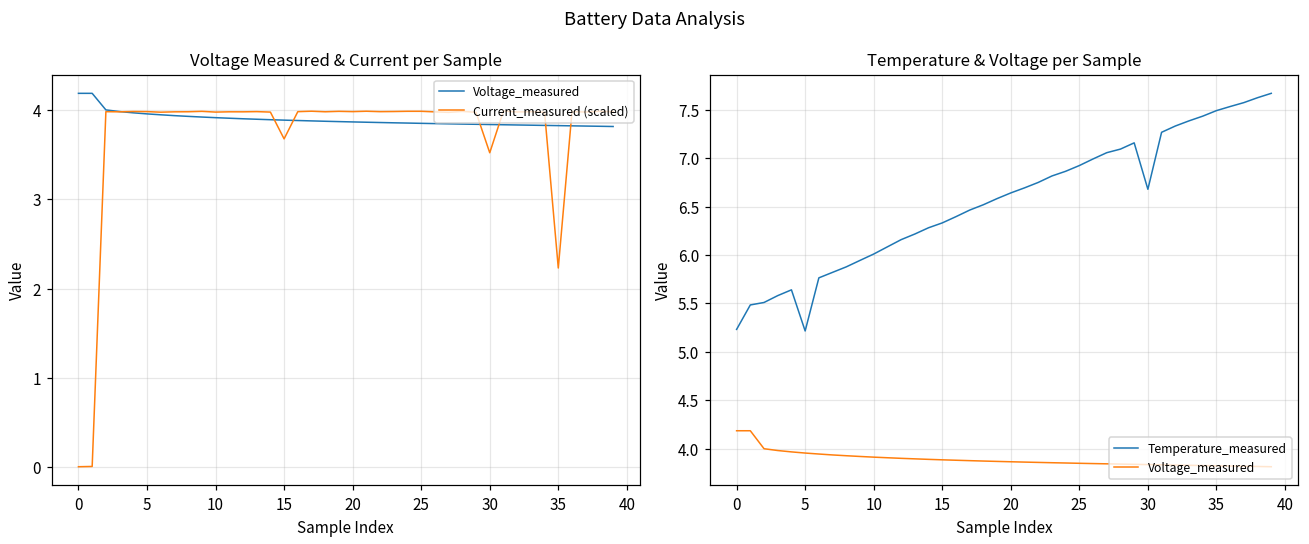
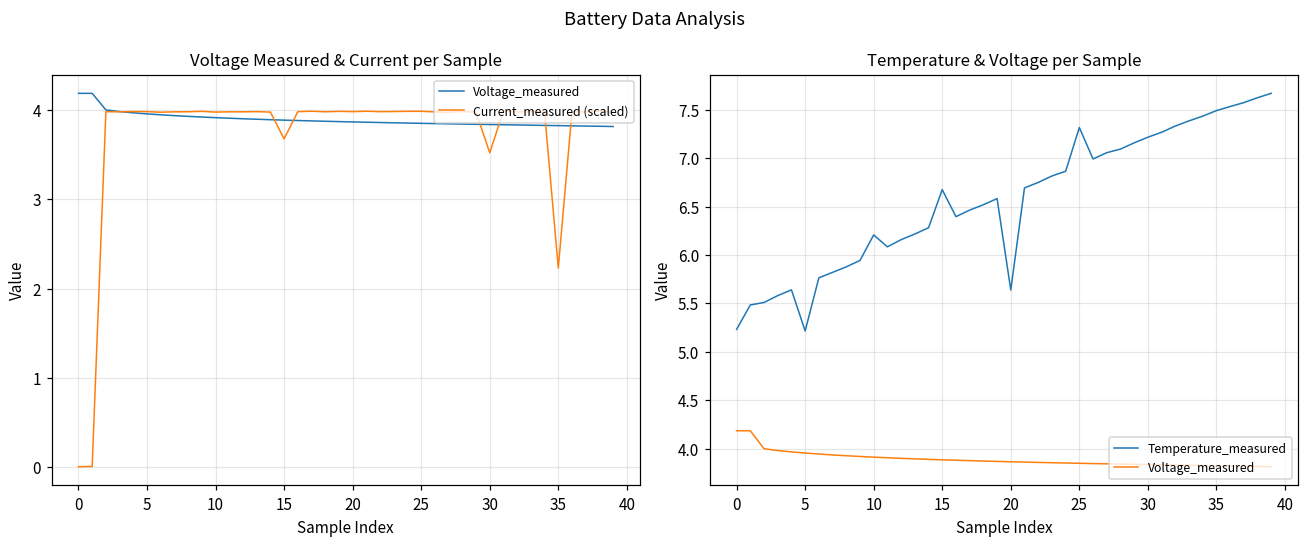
Temperature & Voltage per Sample, Temperature_measured, 10: 6.0 -> 6.2
Temperature & Voltage per Sample, Temperature_measured, 15: 6.3 -> 6.7
Temperature & Voltage per Sample, Temperature_measured, 20: 6.6 -> 5.6
Temperature & Voltage per Sample, Temperature_measured, 25: 6.9 -> 7.3
Temperature & Voltage per Sample, Temperature_measured, 30: 6.7 -> 7.2
